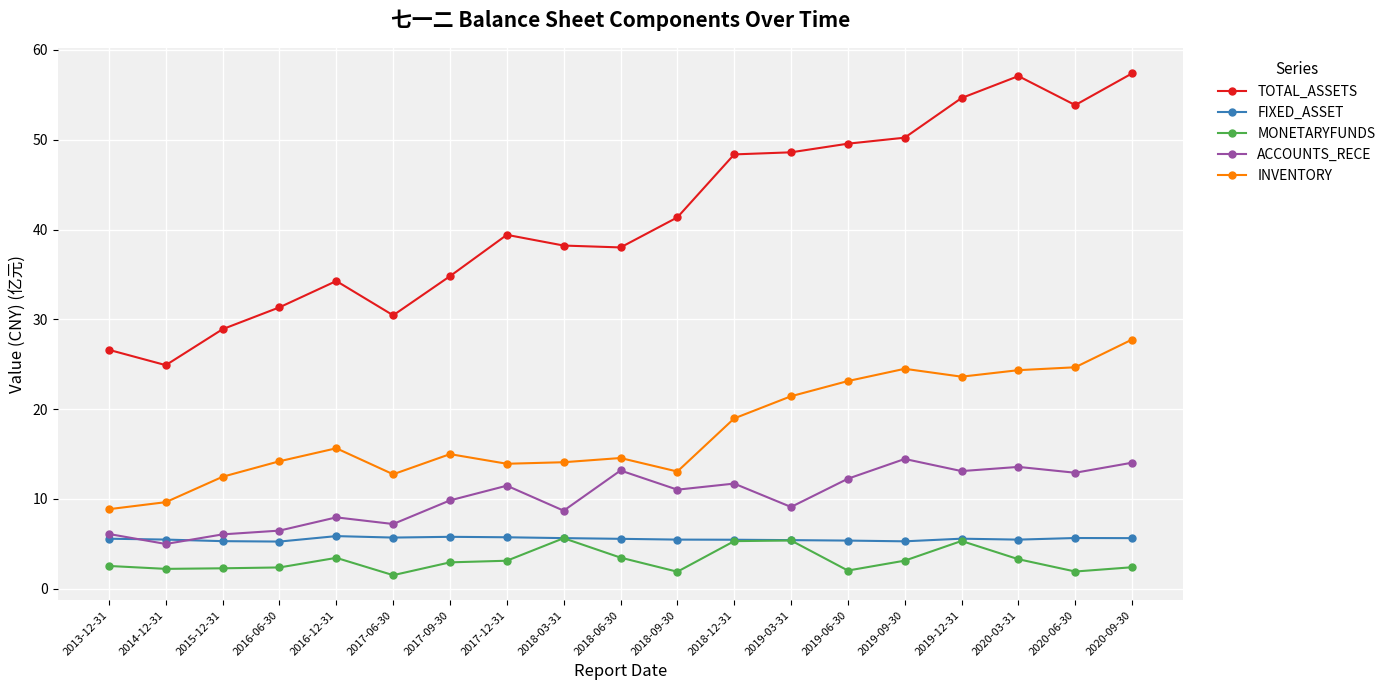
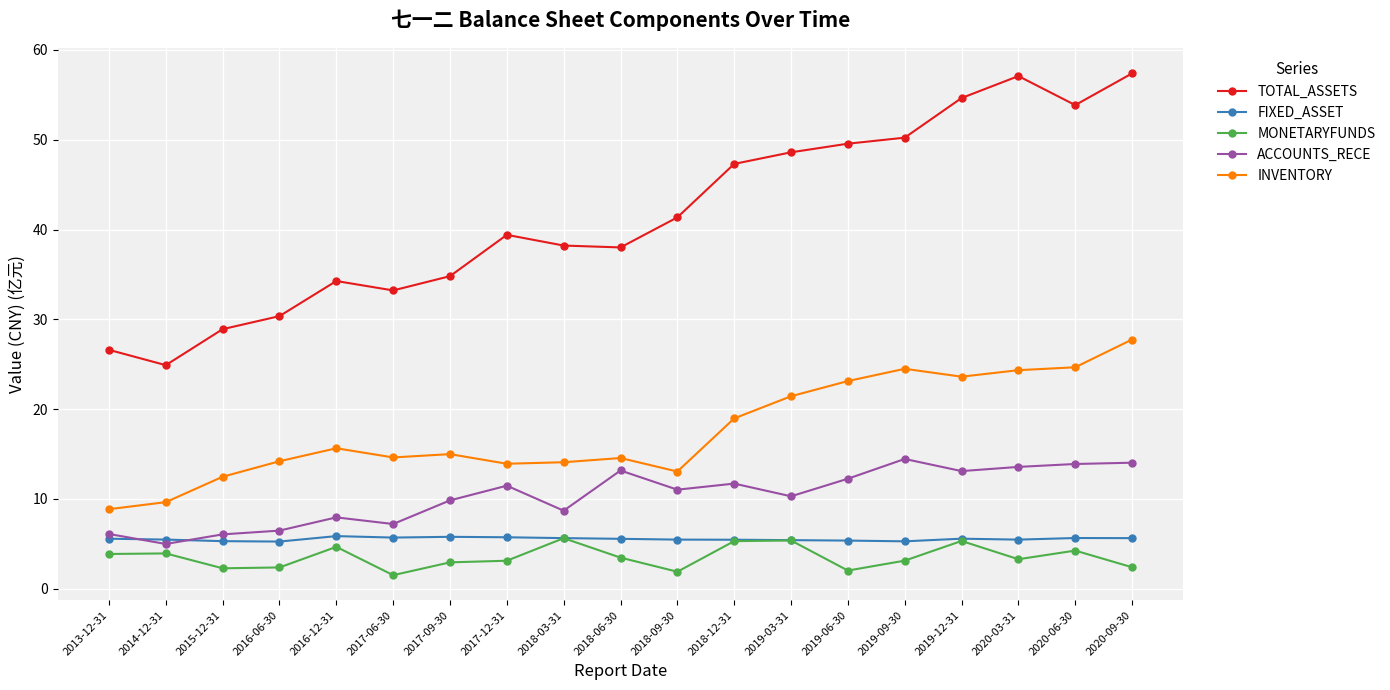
MONETARYFUNDS, 2013-12-31: 3 -> 4
MONETARYFUNDS, 2014-12-31: 2 -> 4
TOTAL_ASSETS, 2016-06-30: 31 -> 30
MONETARYFUNDS, 2016-12-31: 3 -> 5
TOTAL_ASSETS, 2017-06-30: 30 -> 33
INVENTORY, 2017-06-30: 13 -> 15
TOTAL_ASSETS, 2018-12-31: 48 -> 47
ACCOUNTS_RECE, 2019-03-31: 9 -> 10
MONETARYFUNDS, 2020-06-30: 2 -> 4
ACCOUNTS_RECE, 2020-06-30: 13 -> 14
